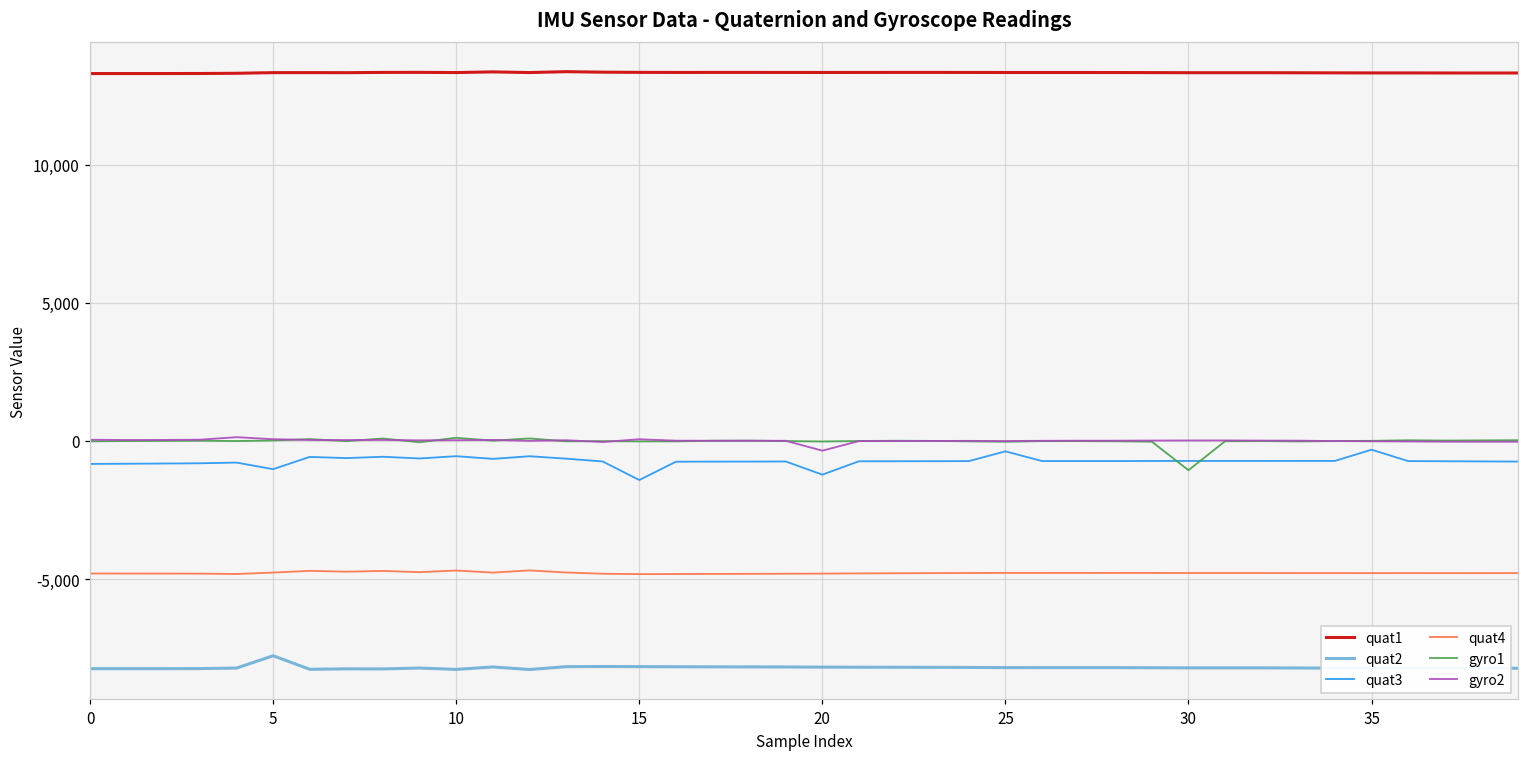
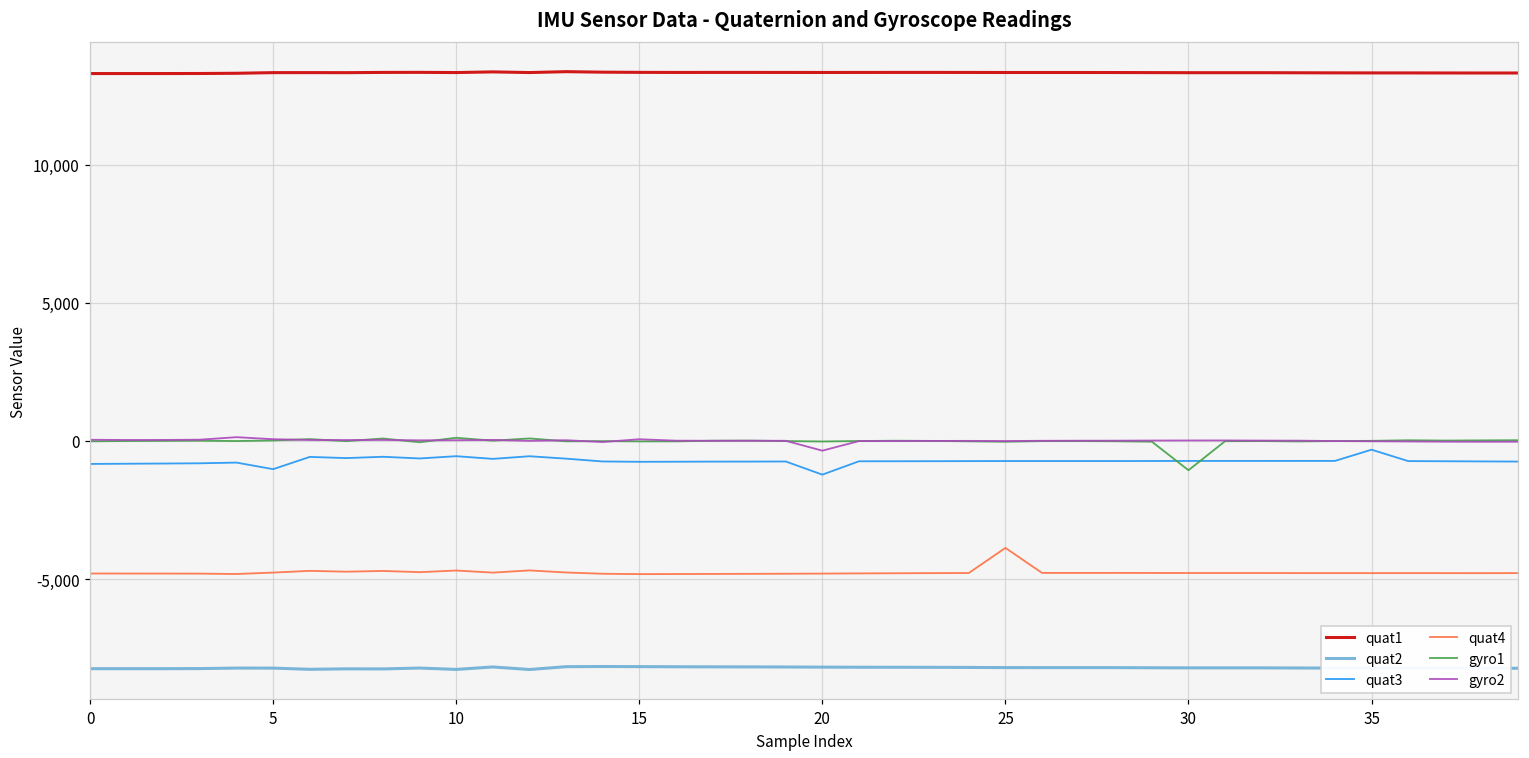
quat2, 5: -7,800 -> -8,200
quat3, 15: -1,400 -> -800
quat3, 25: -400 -> -700
quat4, 25: -4,800 -> -3,900
